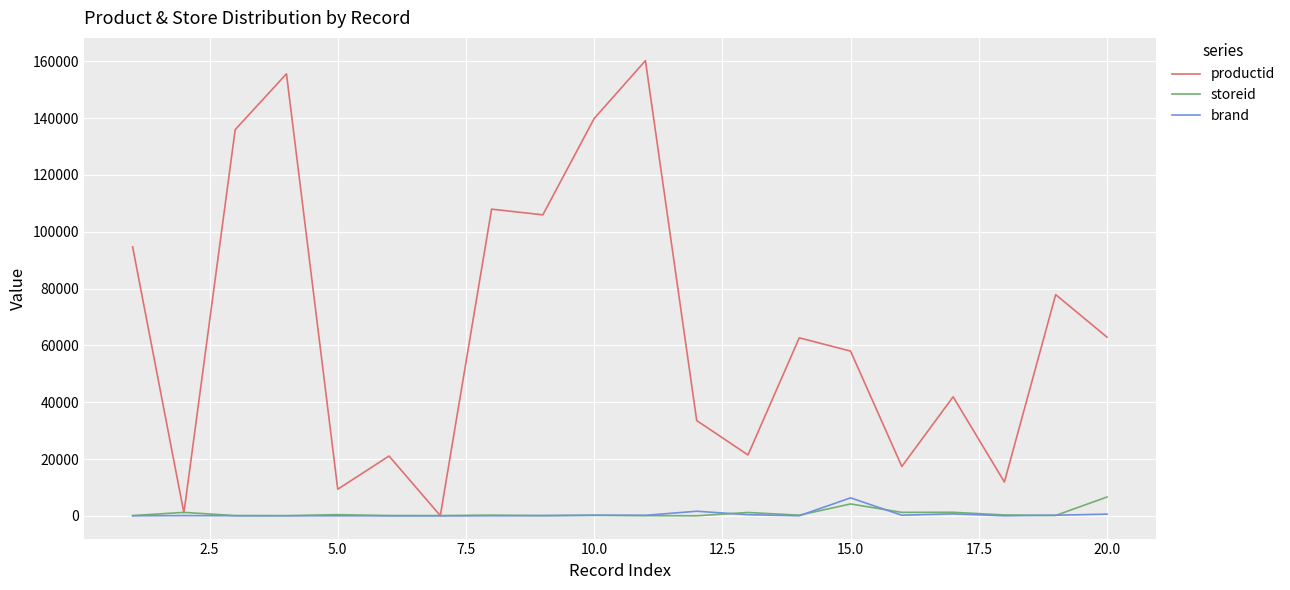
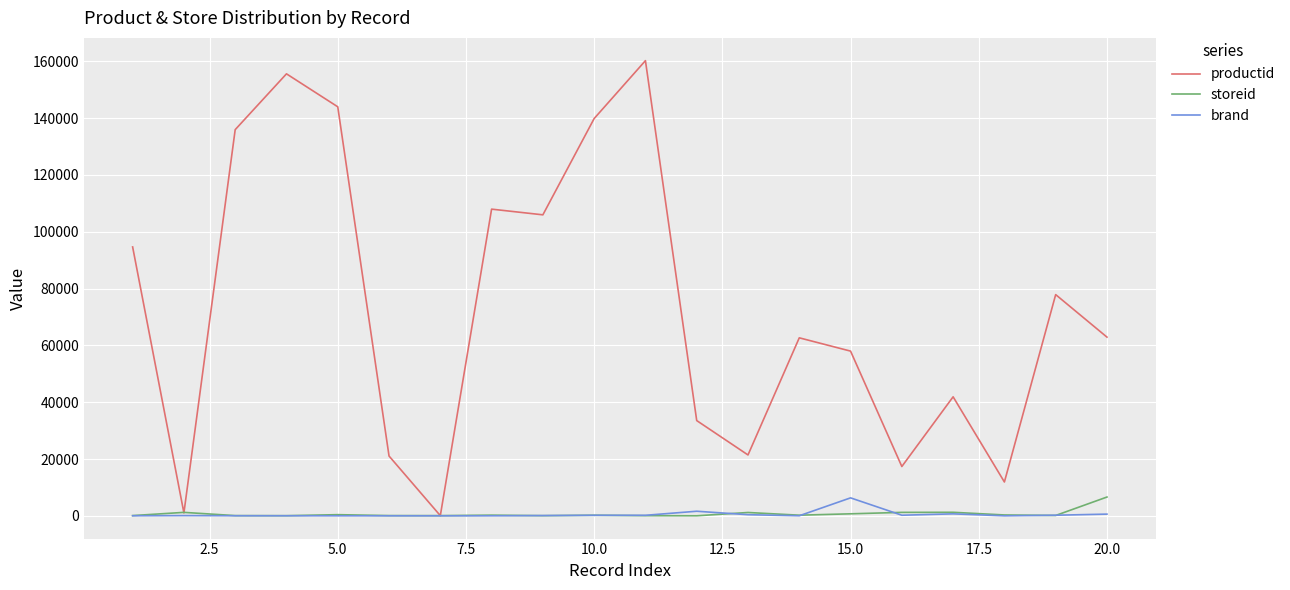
productid, 5.0: 9000 -> 144000
storeid, 15.0: 4000 -> 1000
